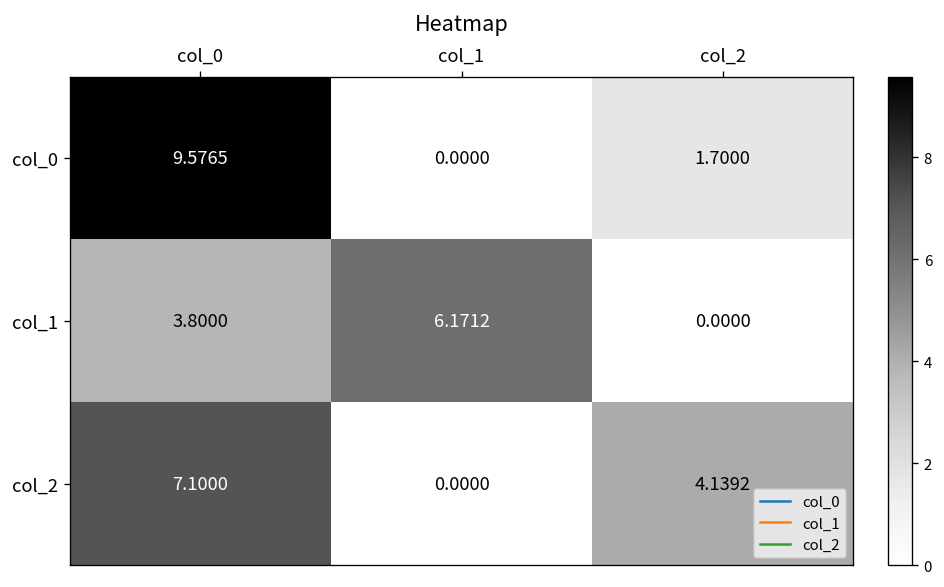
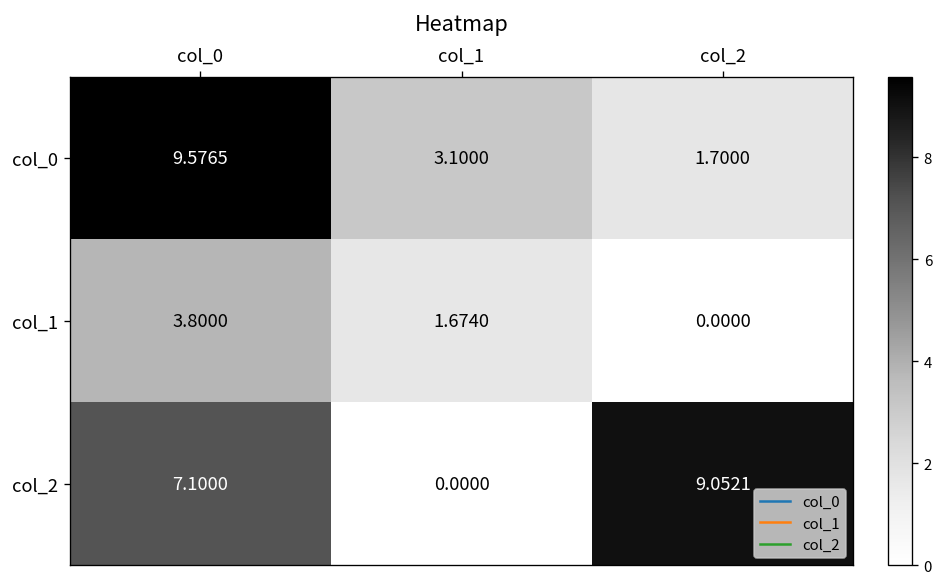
col_0, col_1: 0.0000 -> 3.1000
col_1, col_1: 6.1712 -> 1.6740
col_2, col_2: 4.1392 -> 9.0521
